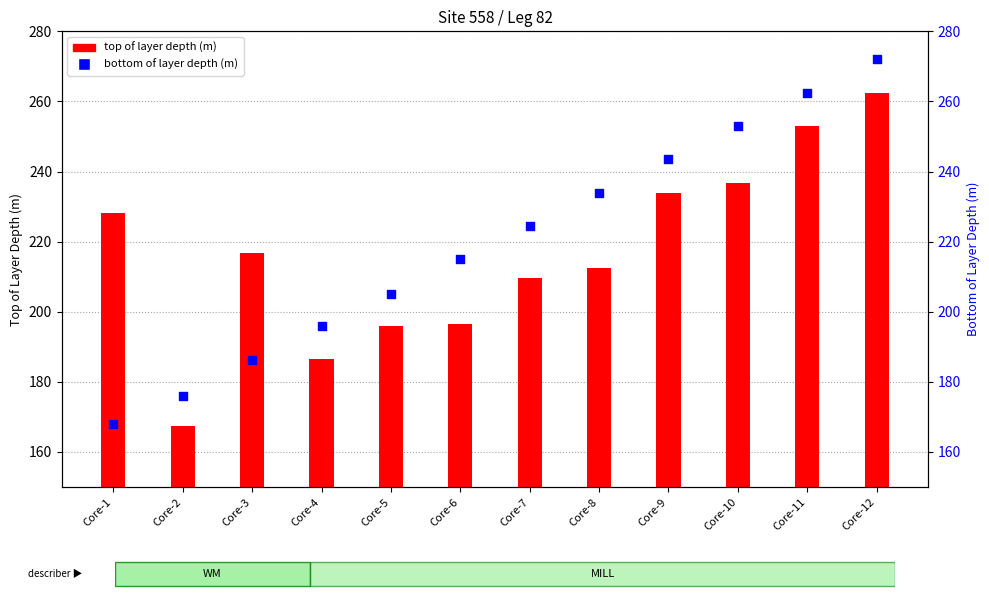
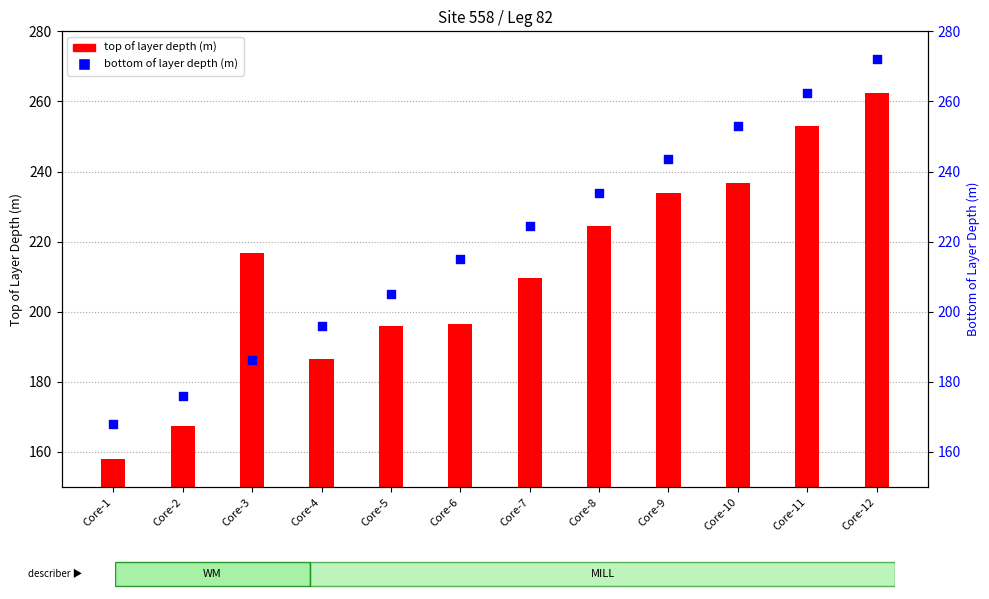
Site 558 / Leg 82, top of layer depth (m), Core-1: 228 -> 158
Site 558 / Leg 82, top of layer depth (m), Core-8: 212 -> 225
